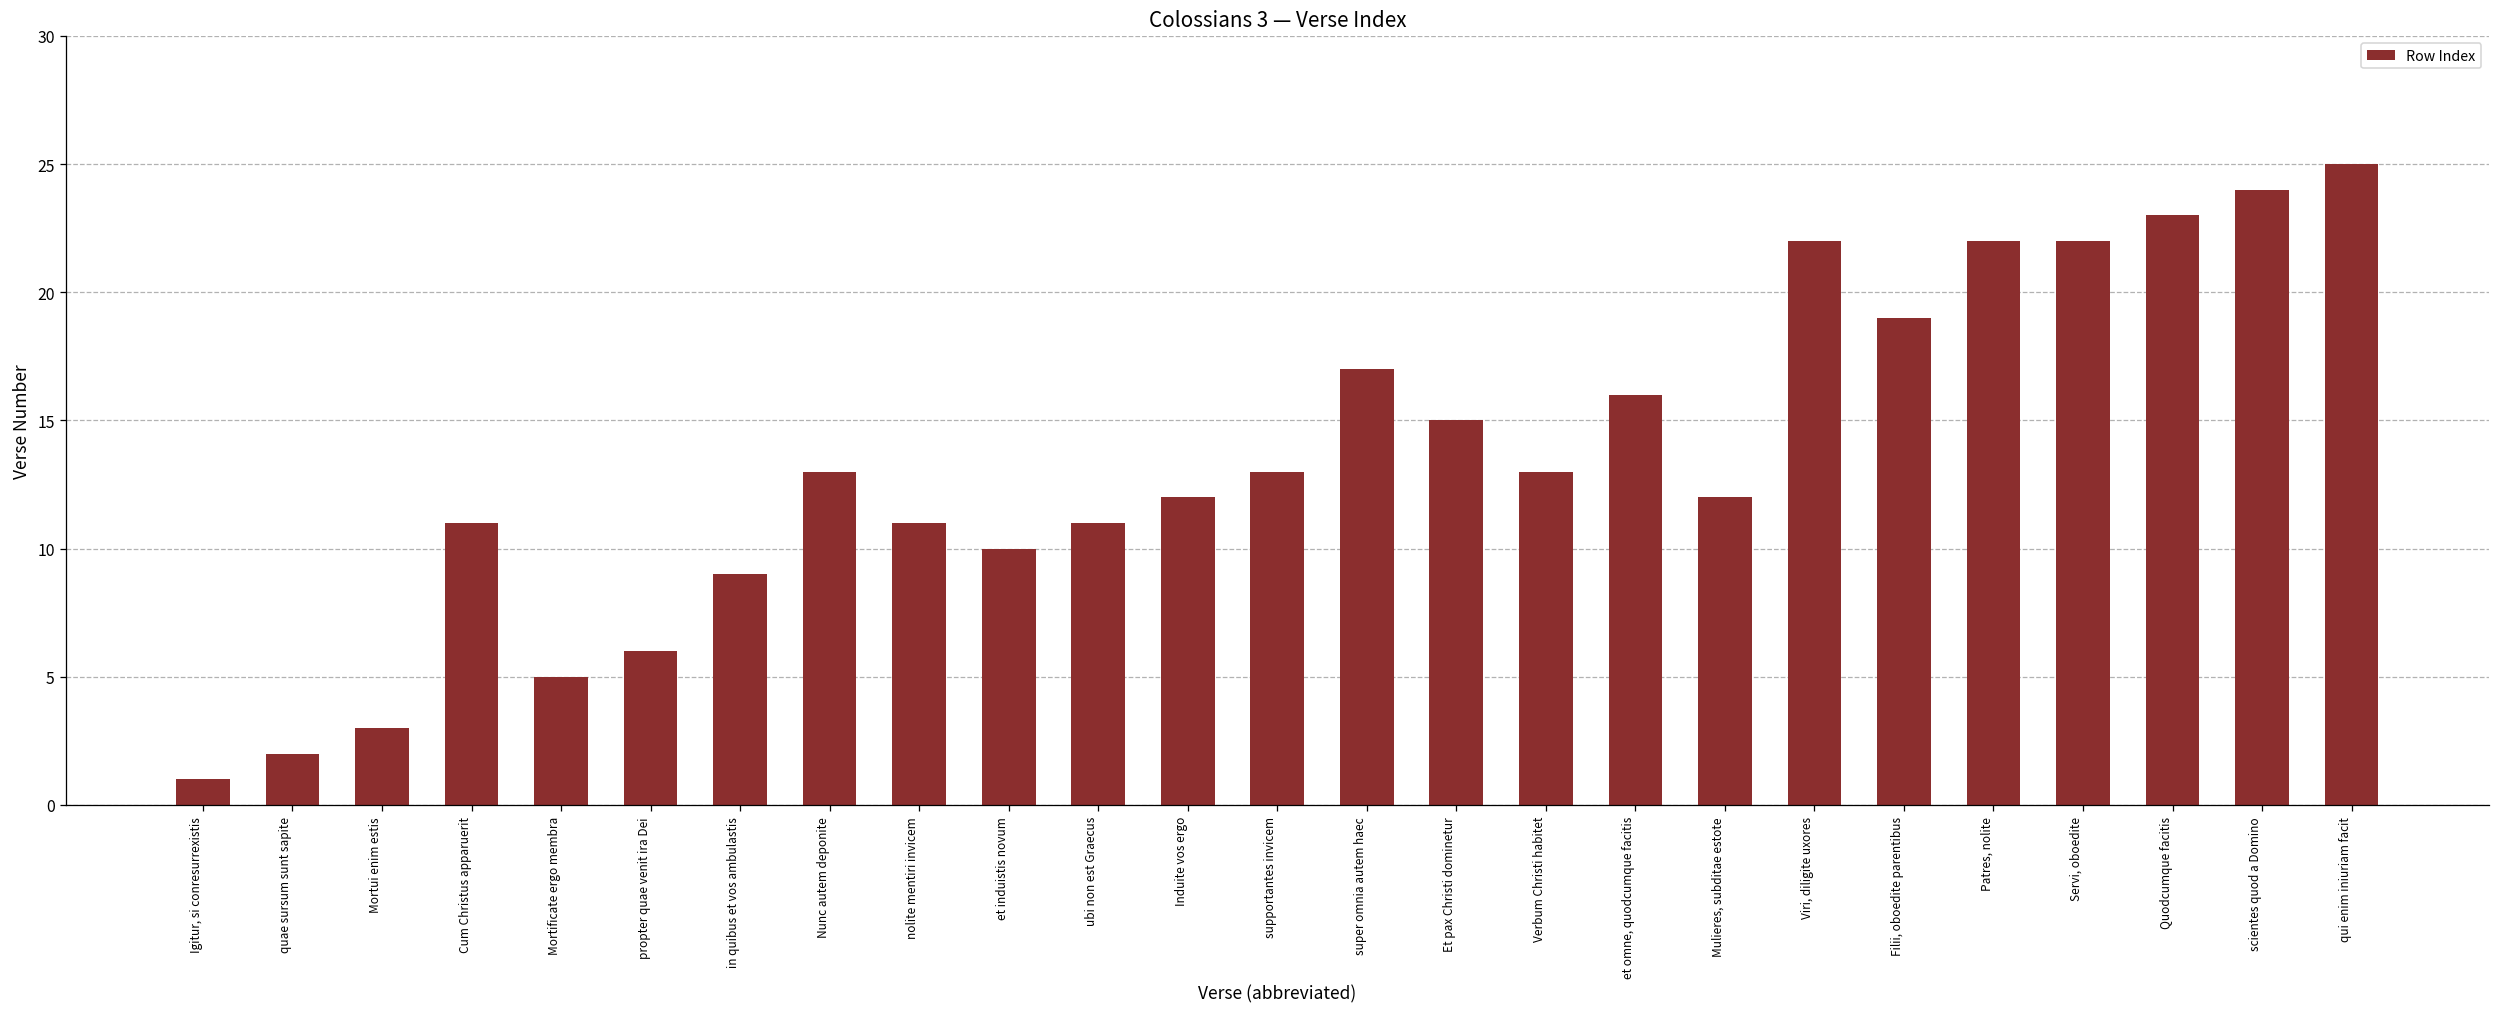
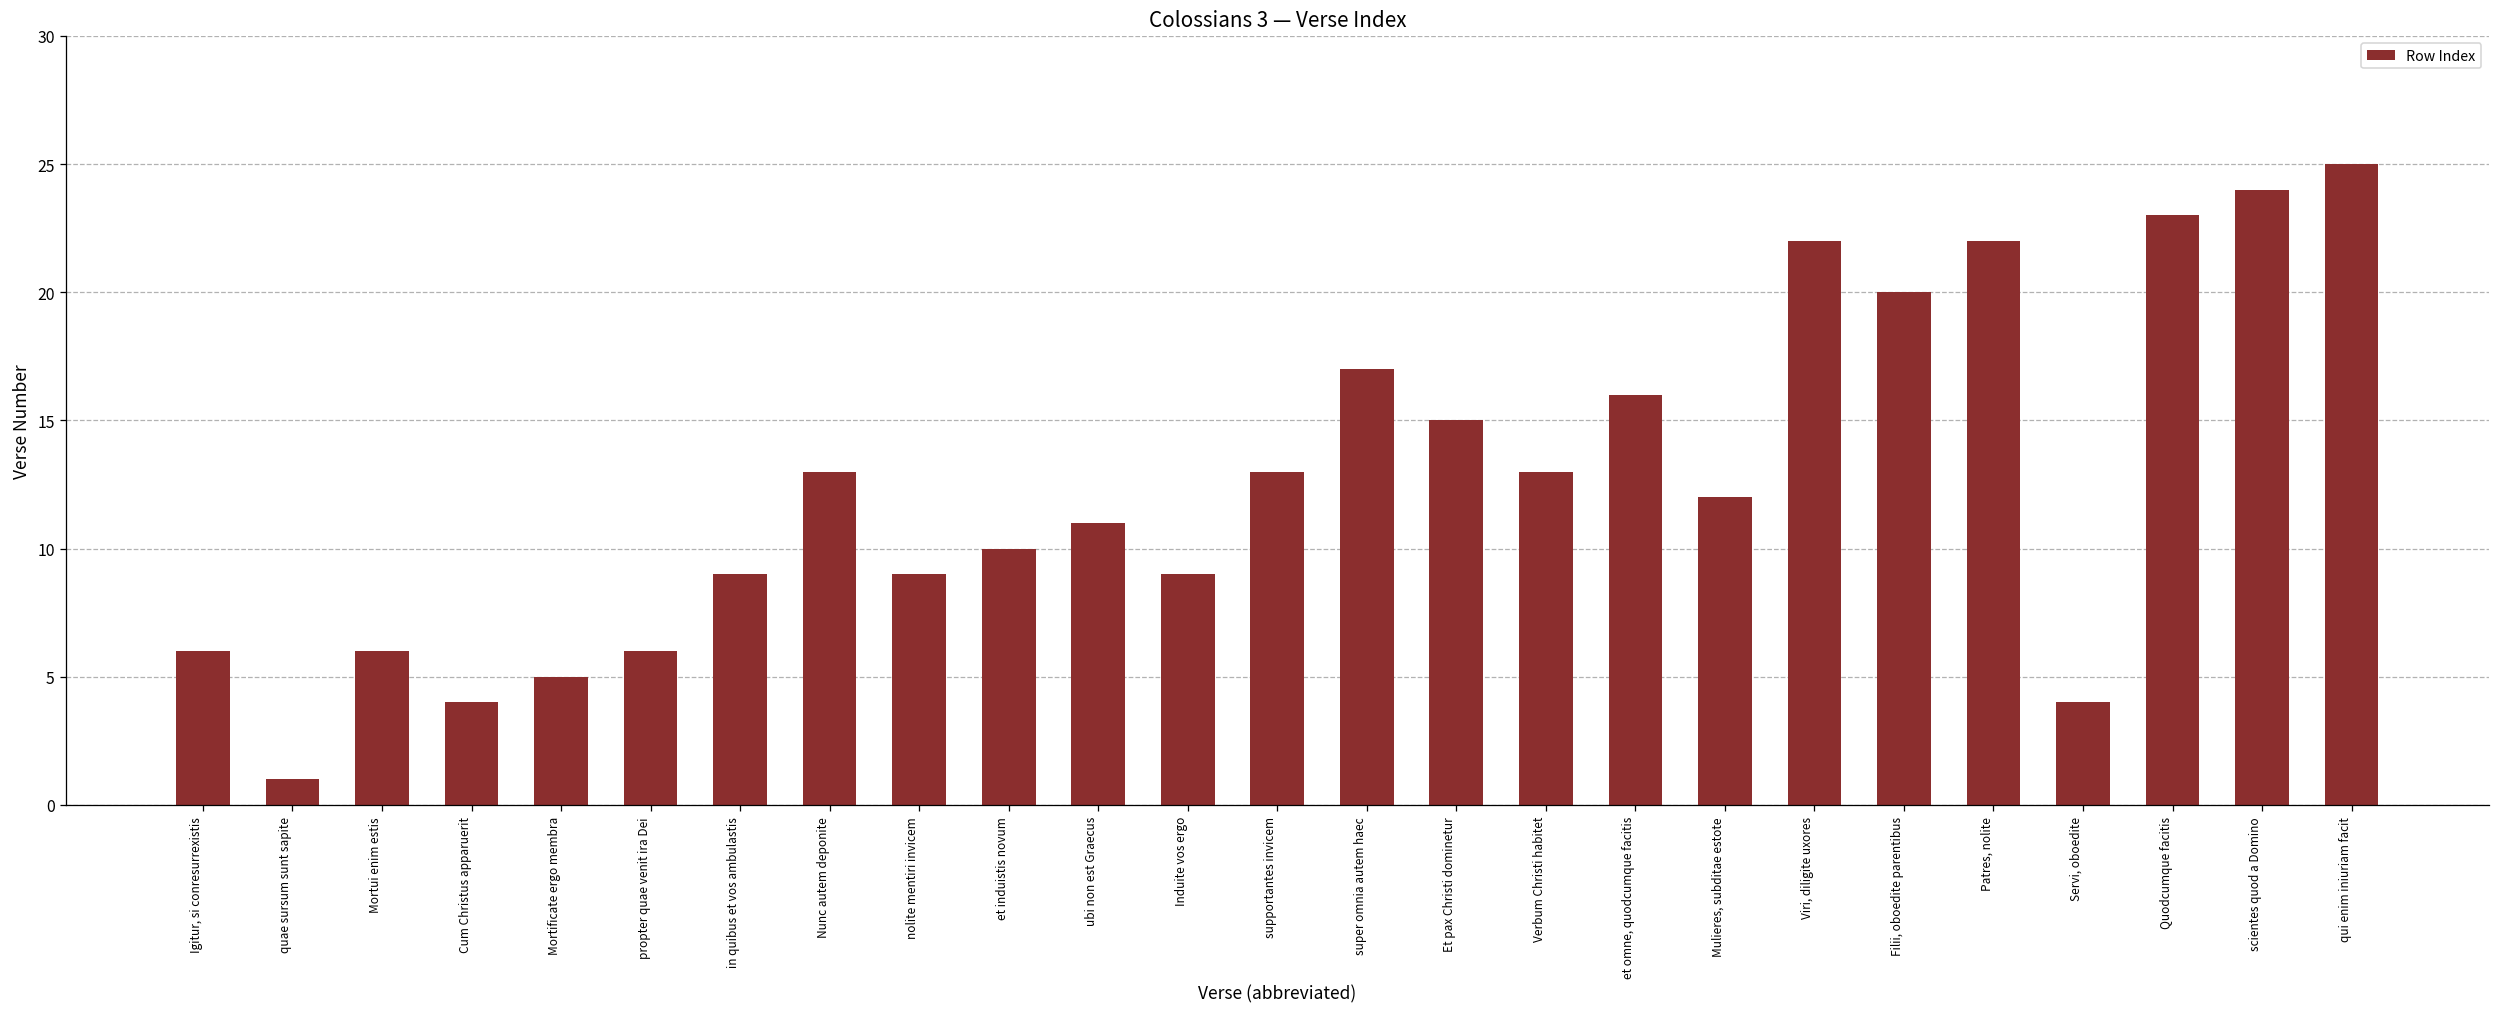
Igitur, si conresurrexistis: 1 -> 6
quae sursum sunt sapite: 2 -> 1
Mortui enim estis: 3 -> 6
Cum Christus apparuerit: 11 -> 4
nolite mentiri invicem: 11 -> 9
Induite vos ergo: 12 -> 9
Filii, oboedite parentibus: 19 -> 20
Servi, oboedite: 22 -> 4
